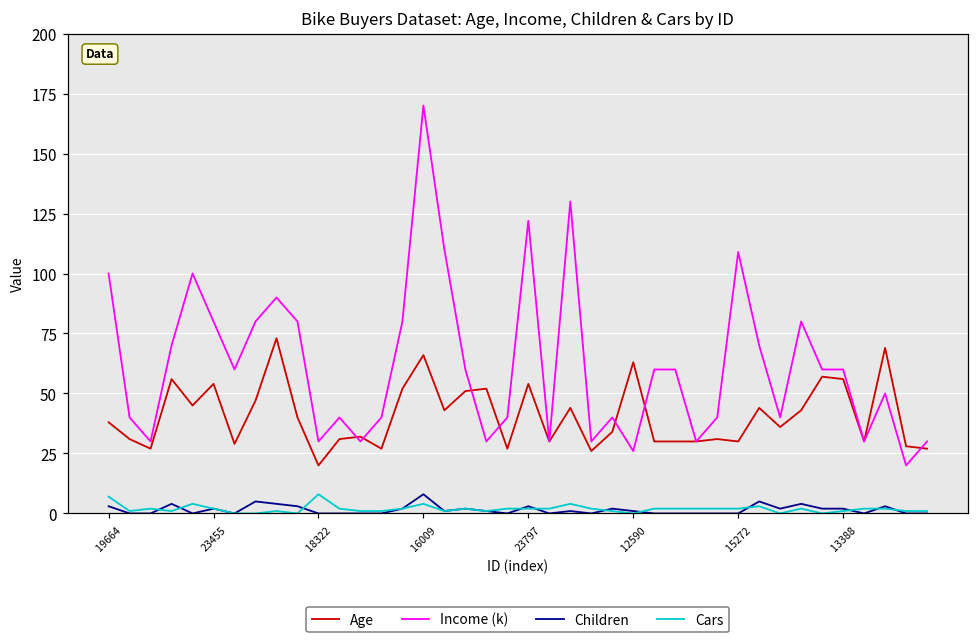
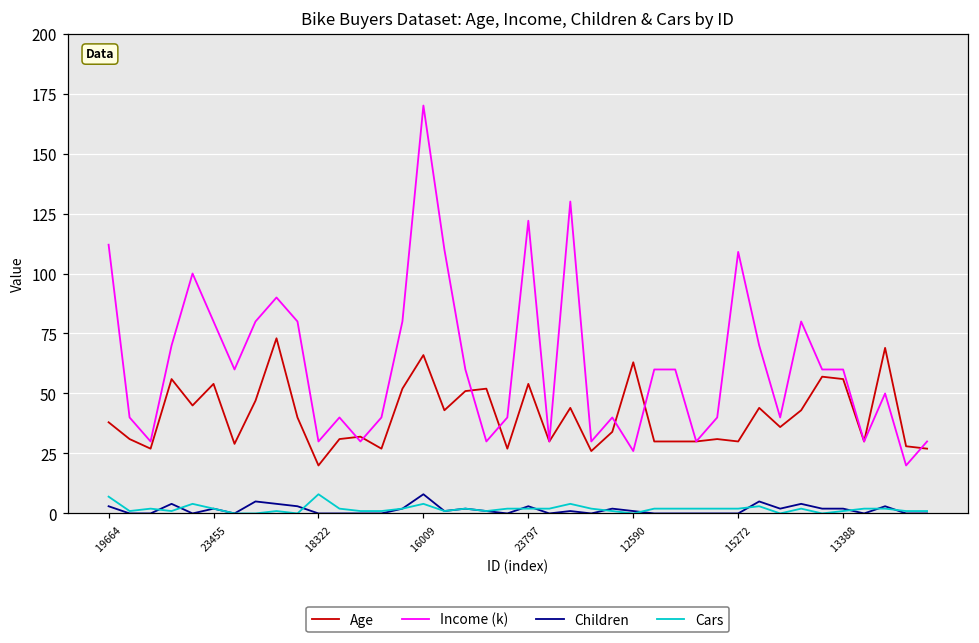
Income (k), 19664: 100 -> 112
